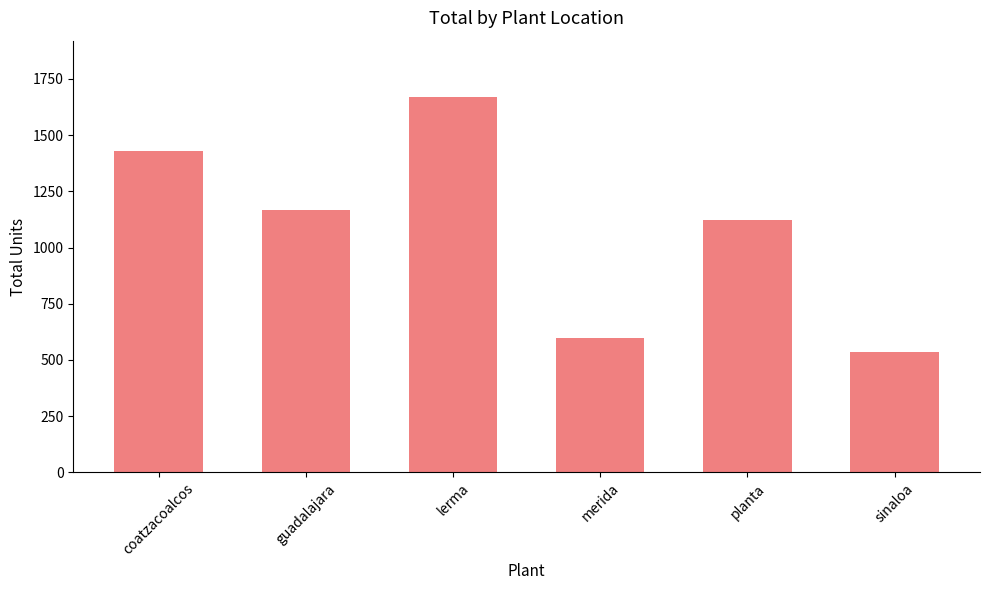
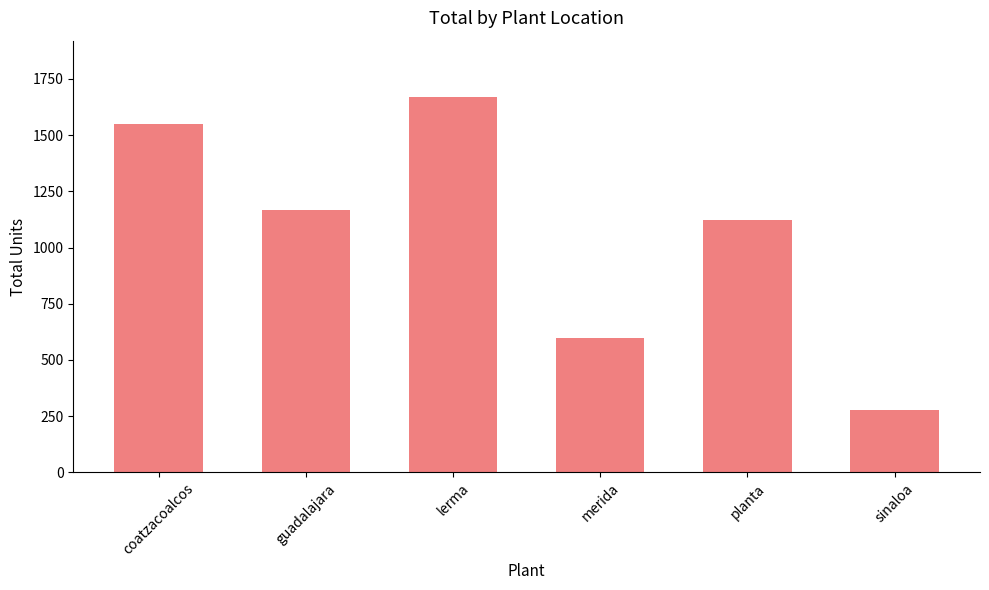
coatzacoalcos: 1430 -> 1550
sinaloa: 530 -> 280
